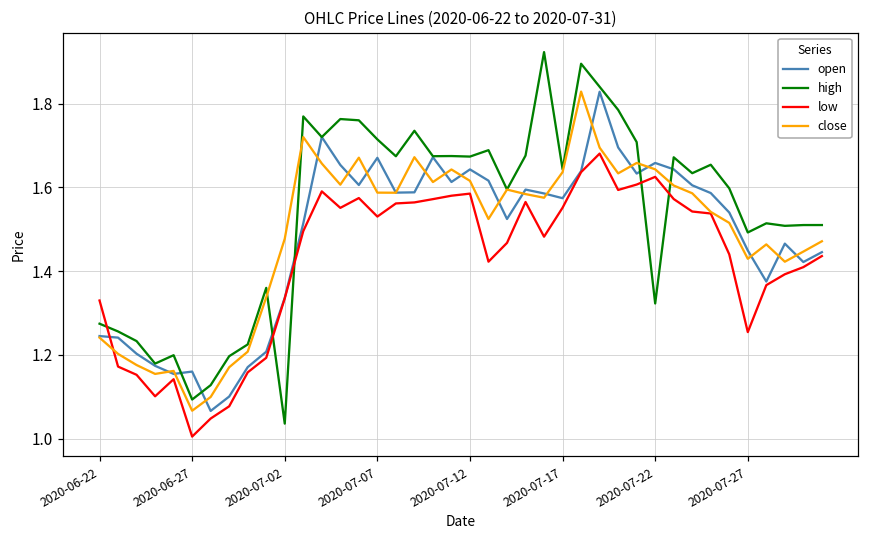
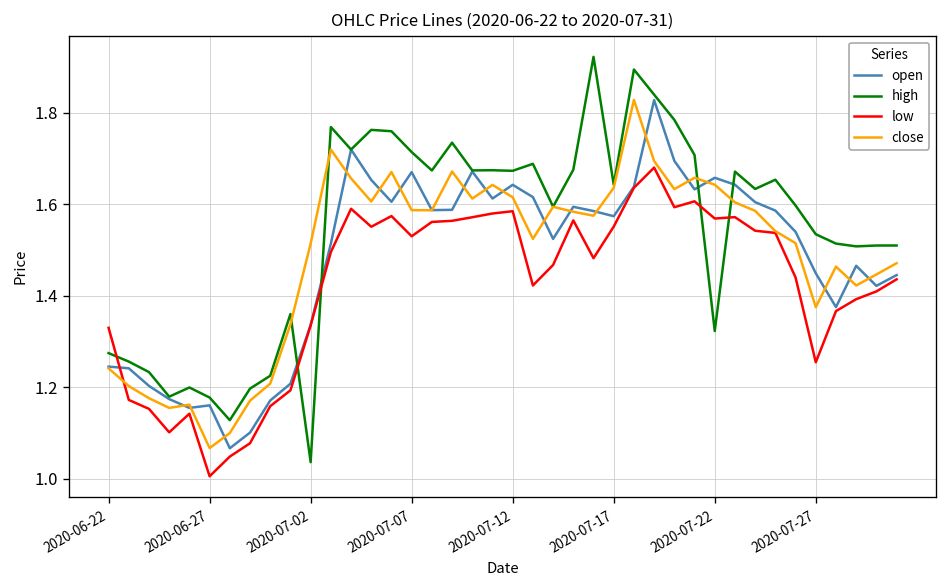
high, 2020-06-27: 1.09 -> 1.18
close, 2020-07-02: 1.48 -> 1.51
low, 2020-07-22: 1.63 -> 1.57
high, 2020-07-27: 1.49 -> 1.53
close, 2020-07-27: 1.43 -> 1.38
